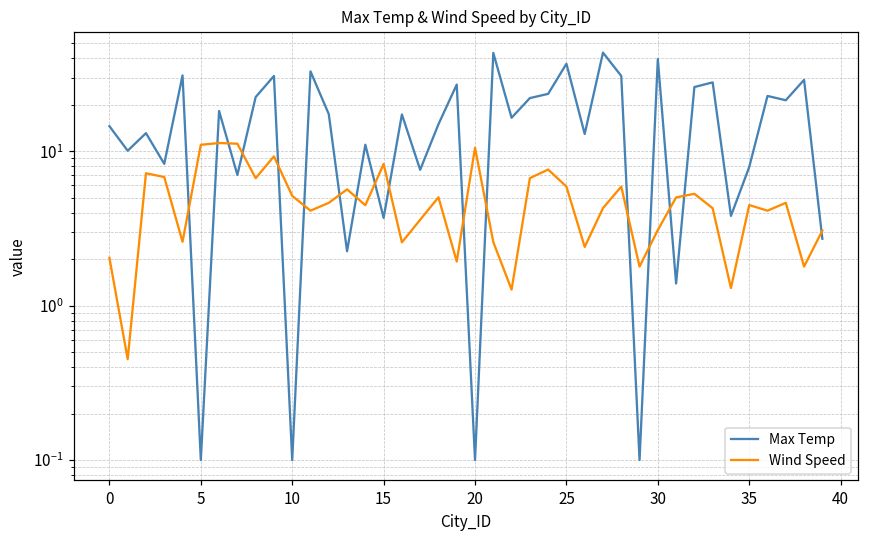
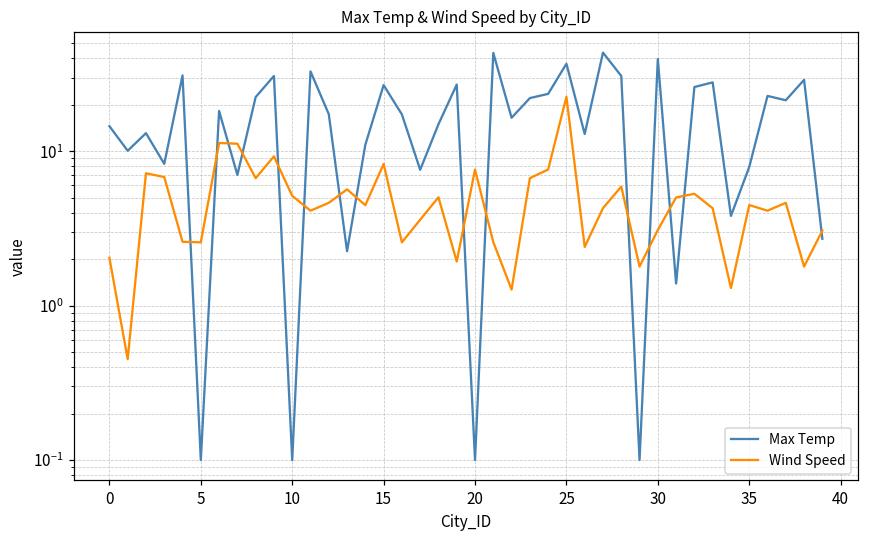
Wind Speed, 5: 11 -> 2.6
Max Temp, 15: 3.7 -> 27
Wind Speed, 20: 11 -> 8
Wind Speed, 25: 5.9 -> 23
